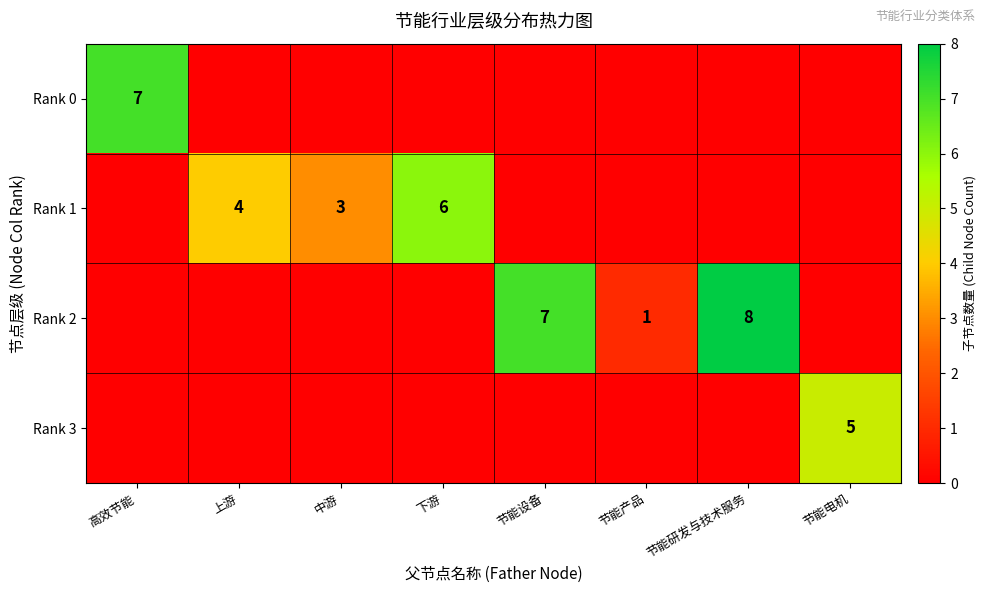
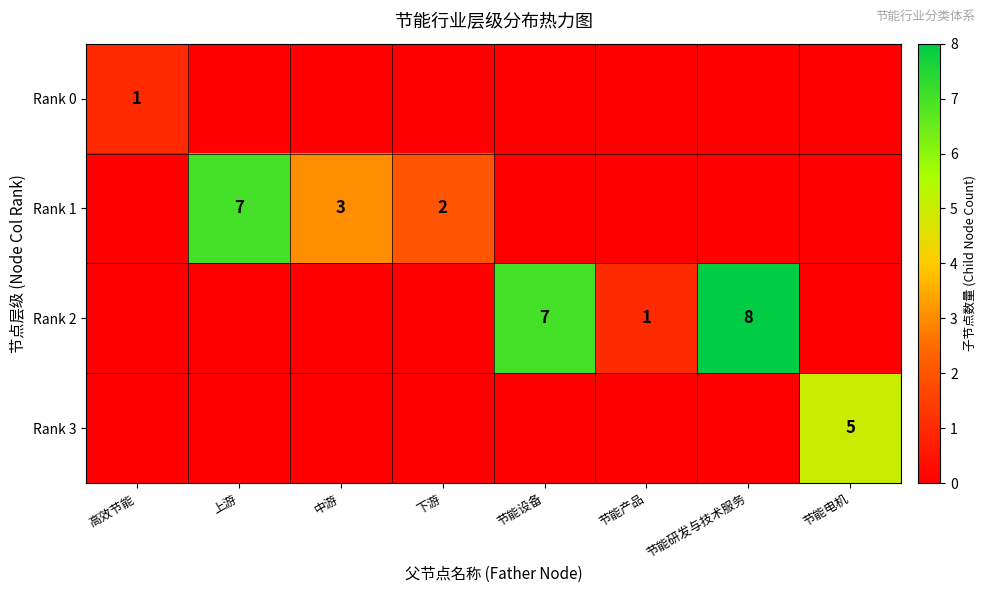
Rank 0, 高效节能: 7 -> 1
Rank 1, 上游: 4 -> 7
Rank 1, 下游: 6 -> 2
